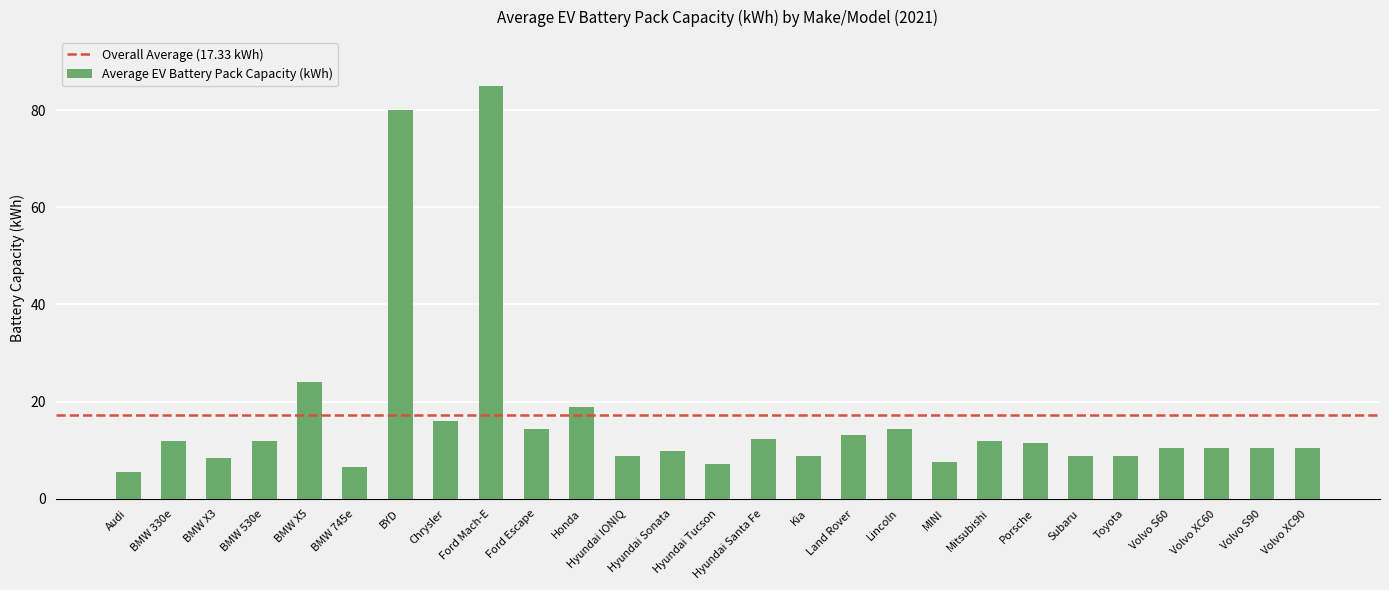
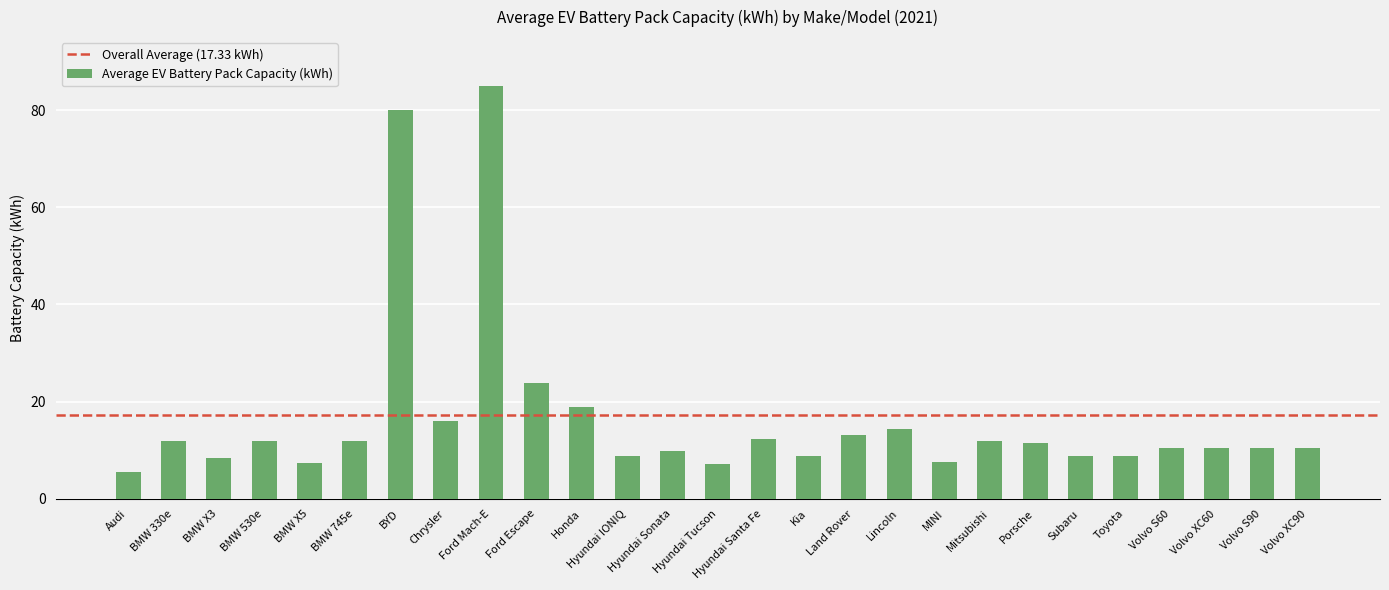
BMW X5: 24 -> 7
BMW 745e: 7 -> 12
Ford Escape: 14 -> 24
